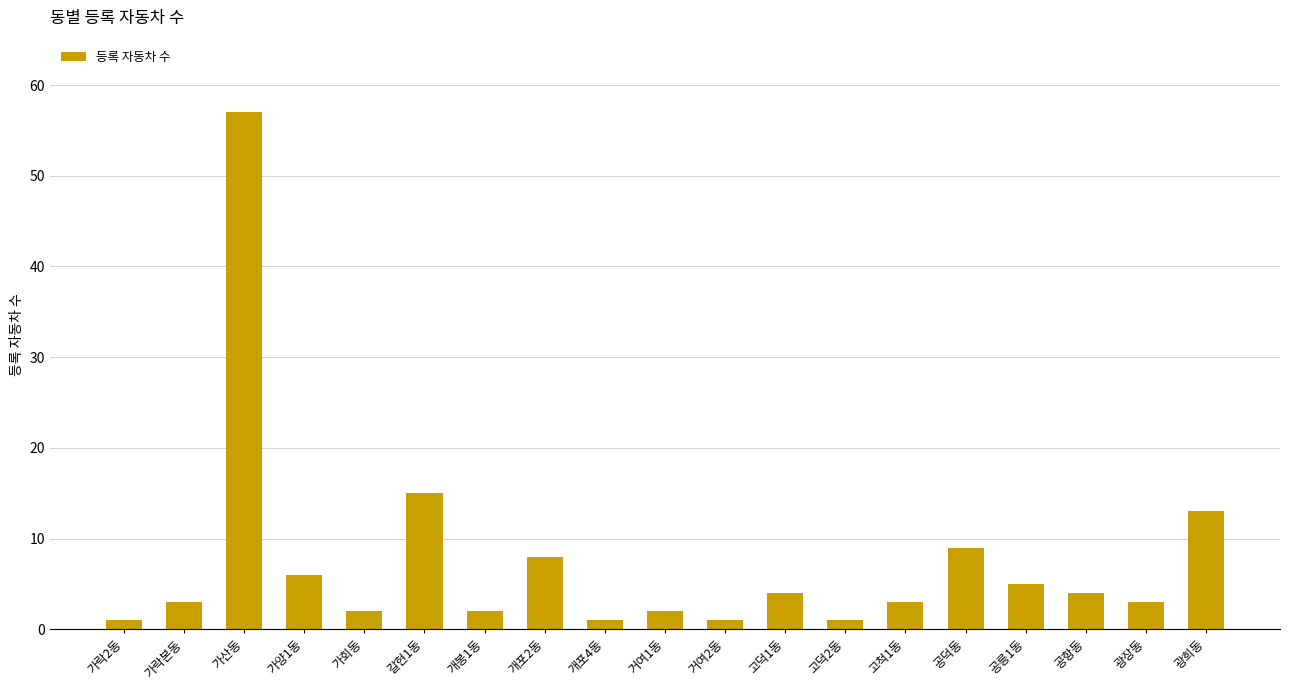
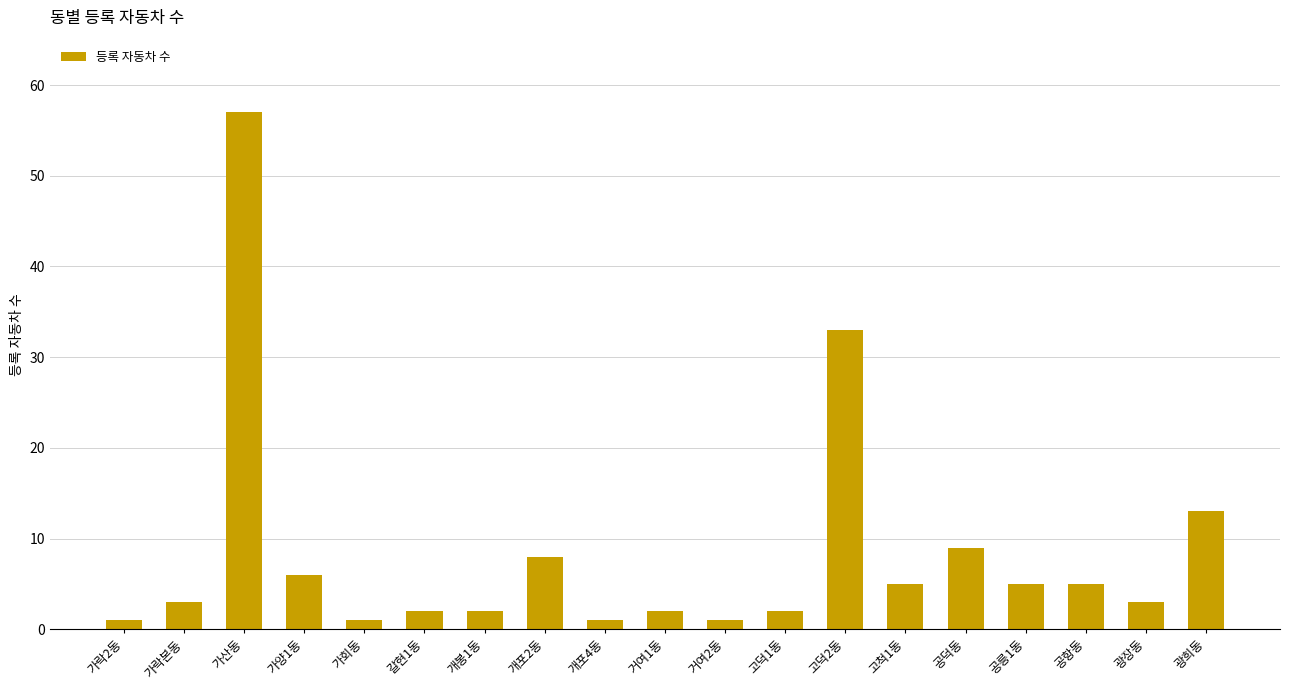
가회동: 2 -> 1
갈현1동: 15 -> 2
고덕1동: 4 -> 2
고덕2동: 1 -> 33
고척1동: 3 -> 5
공항동: 4 -> 5
